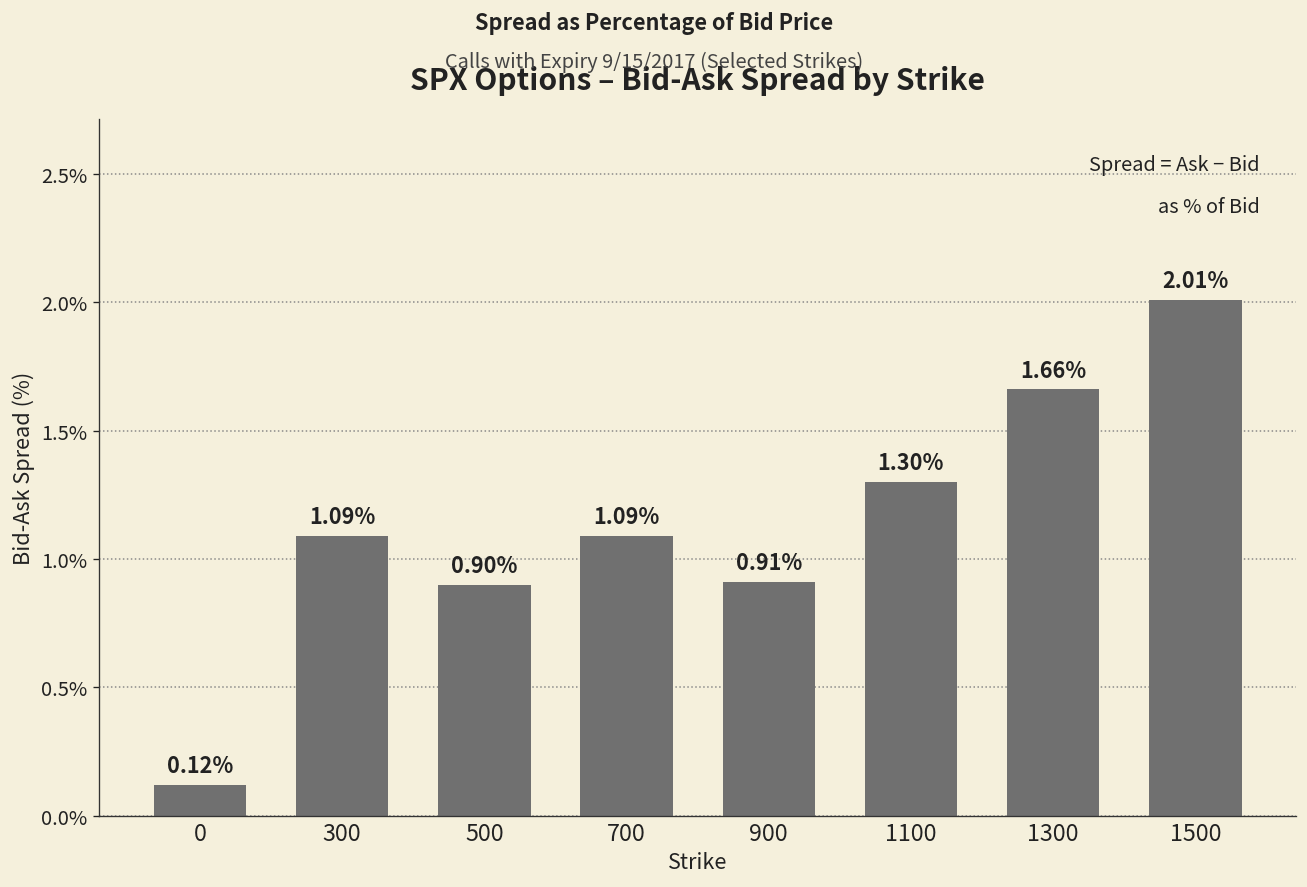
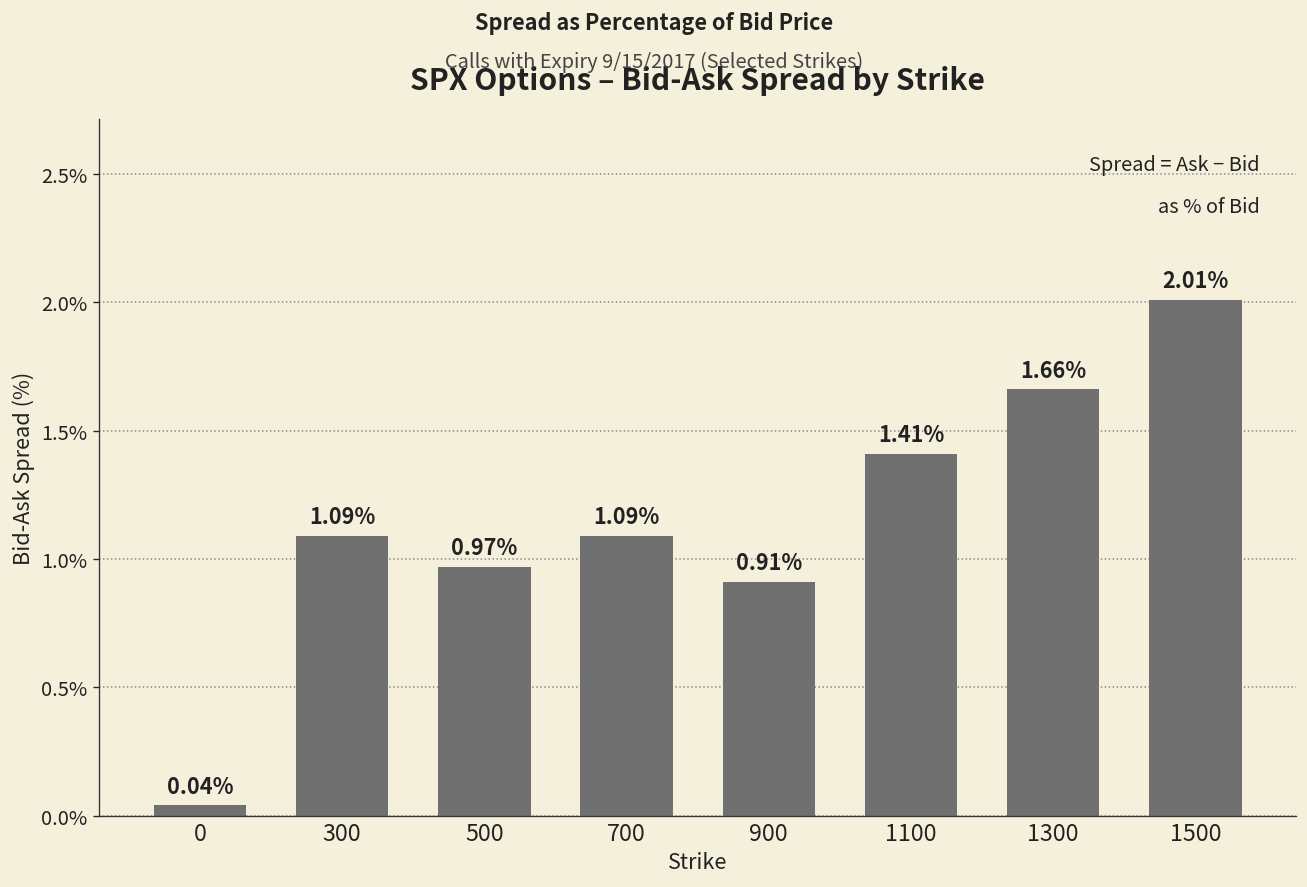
0: 0.12% -> 0.04%
500: 0.90% -> 0.97%
1100: 1.30% -> 1.41%
